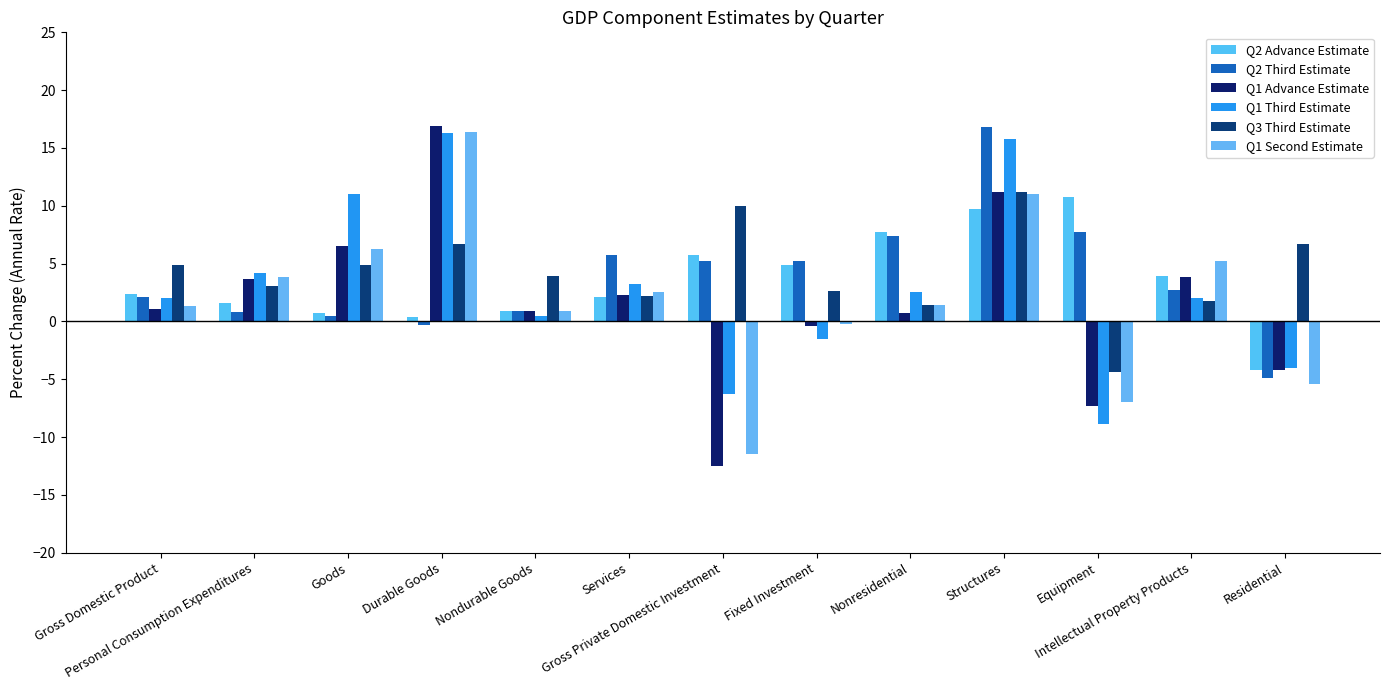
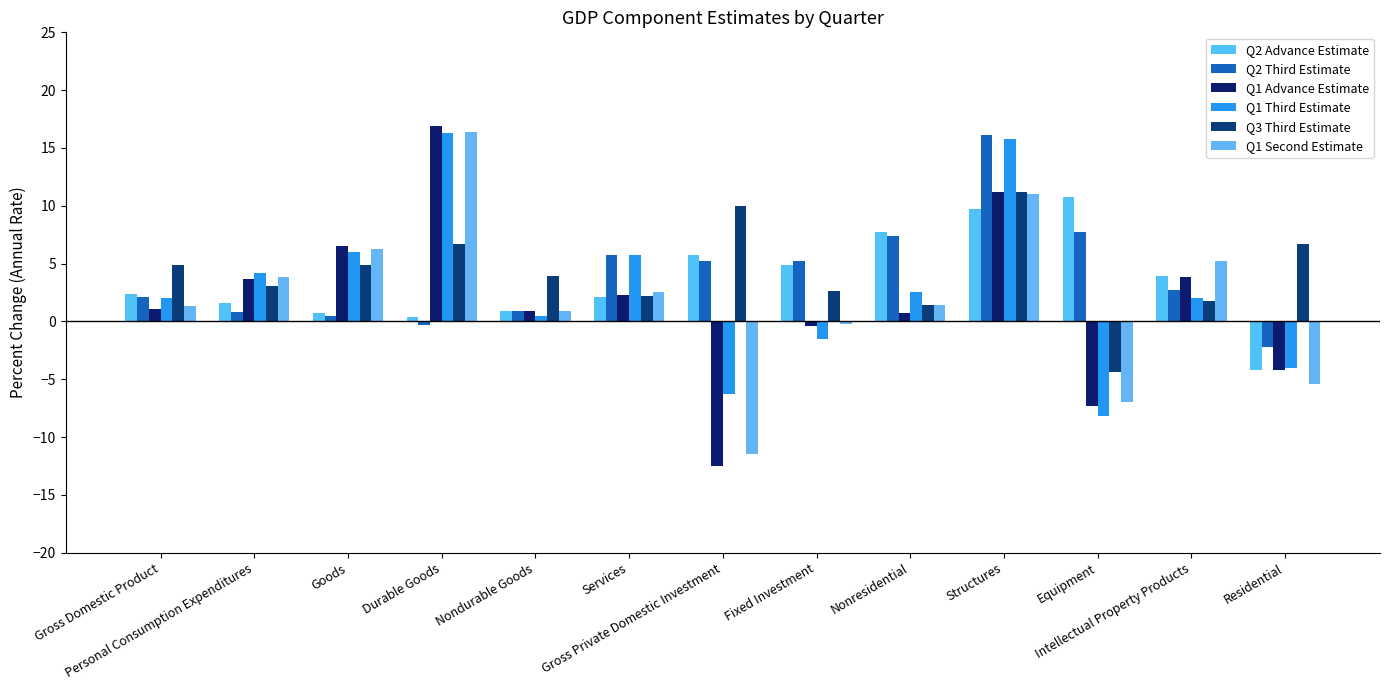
Q1 Third Estimate, Goods: 11 -> 6
Q1 Third Estimate, Services: 3.2 -> 5.7
Q2 Third Estimate, Structures: 16.8 -> 16.1
Q1 Third Estimate, Equipment: -8.9 -> -8.2
Q2 Third Estimate, Residential: -4.9 -> -2.2
